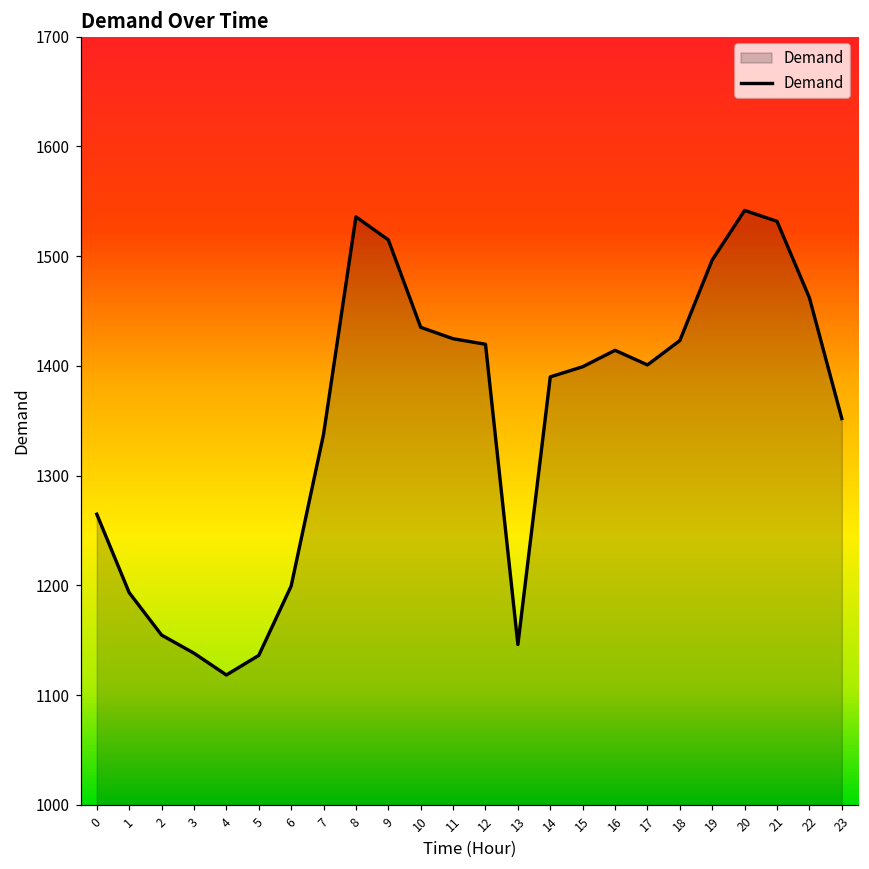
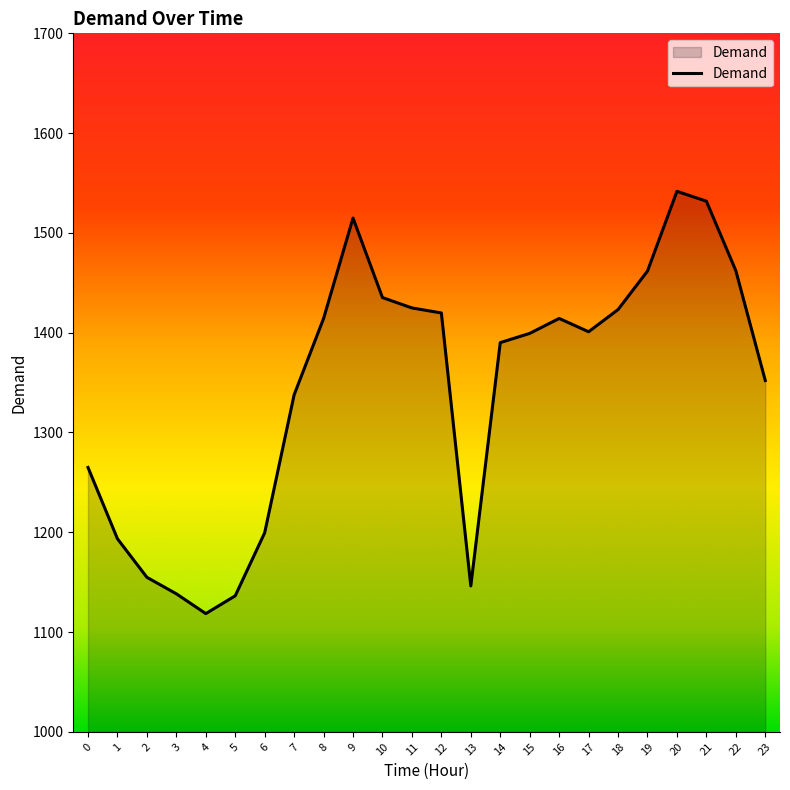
8: 1540 -> 1410
19: 1500 -> 1460
